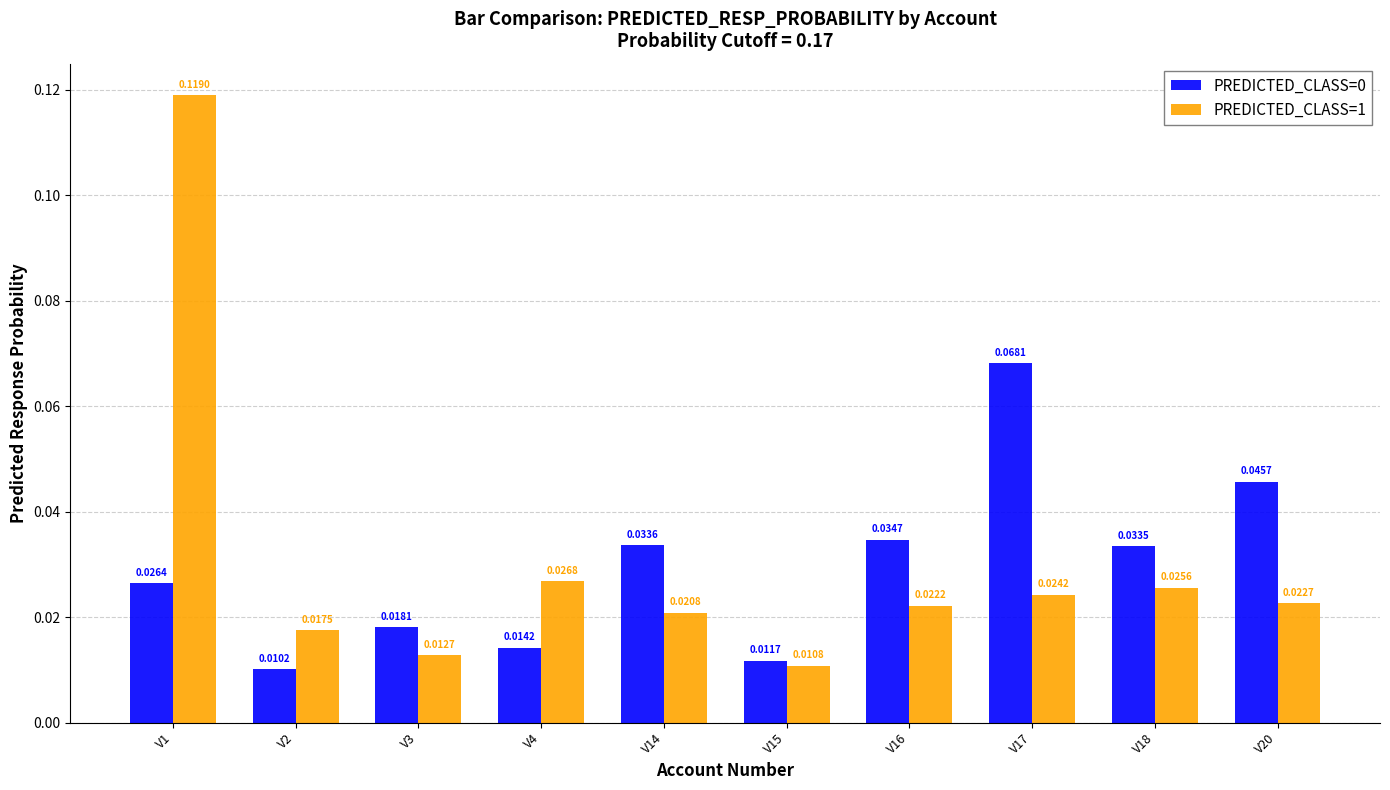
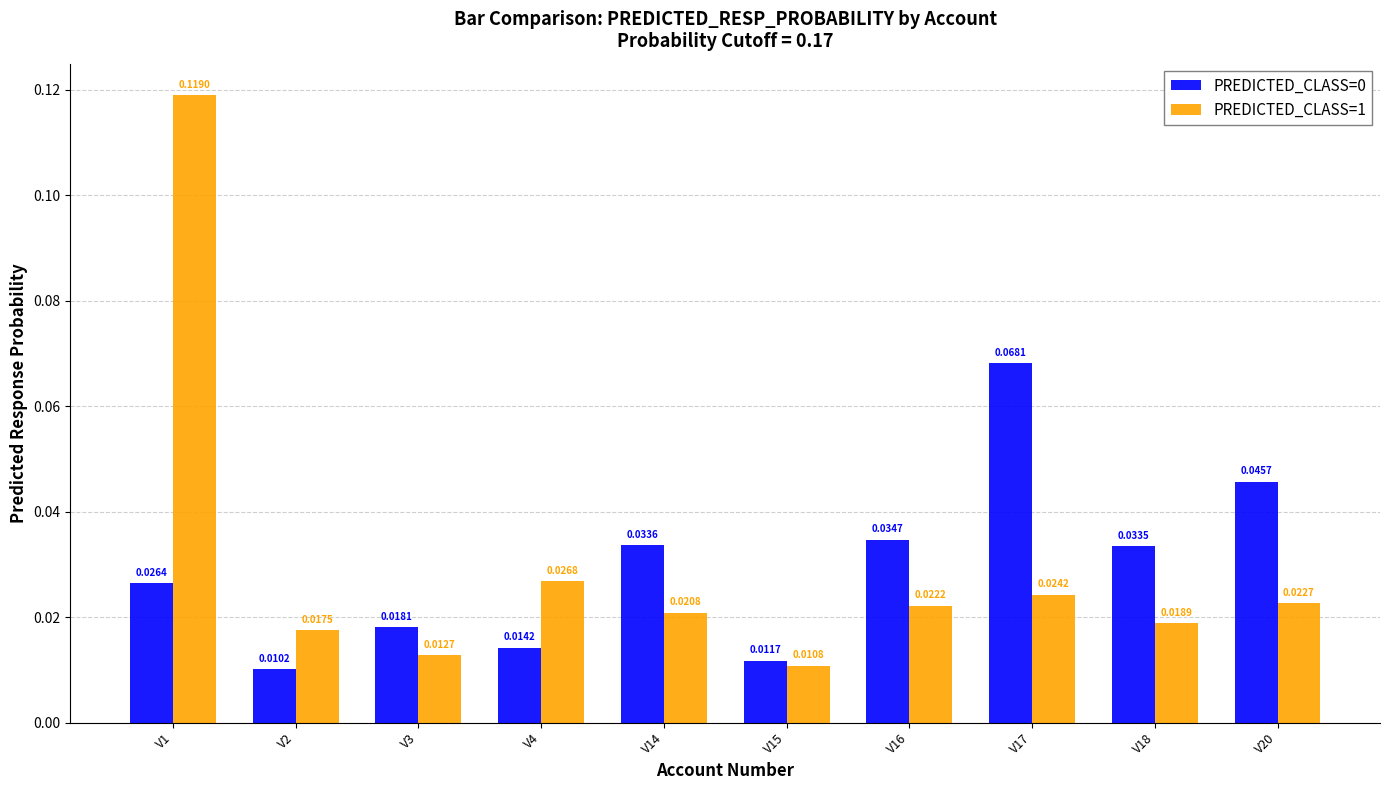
PREDICTED_CLASS=1, V18: 0.0256 -> 0.0189
